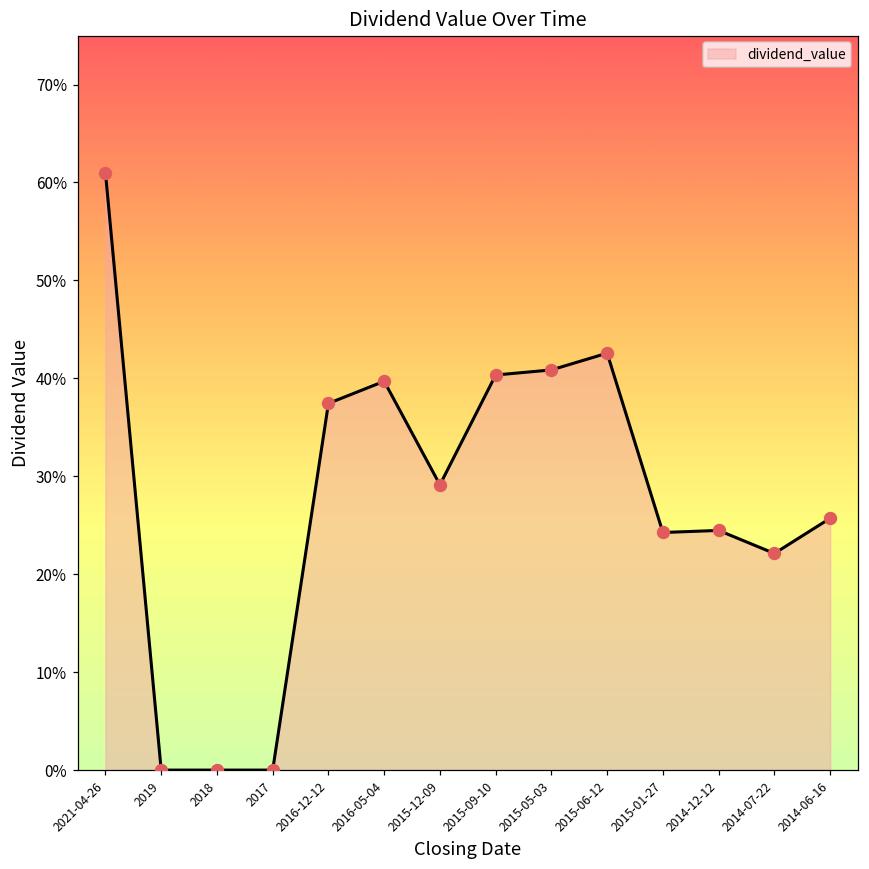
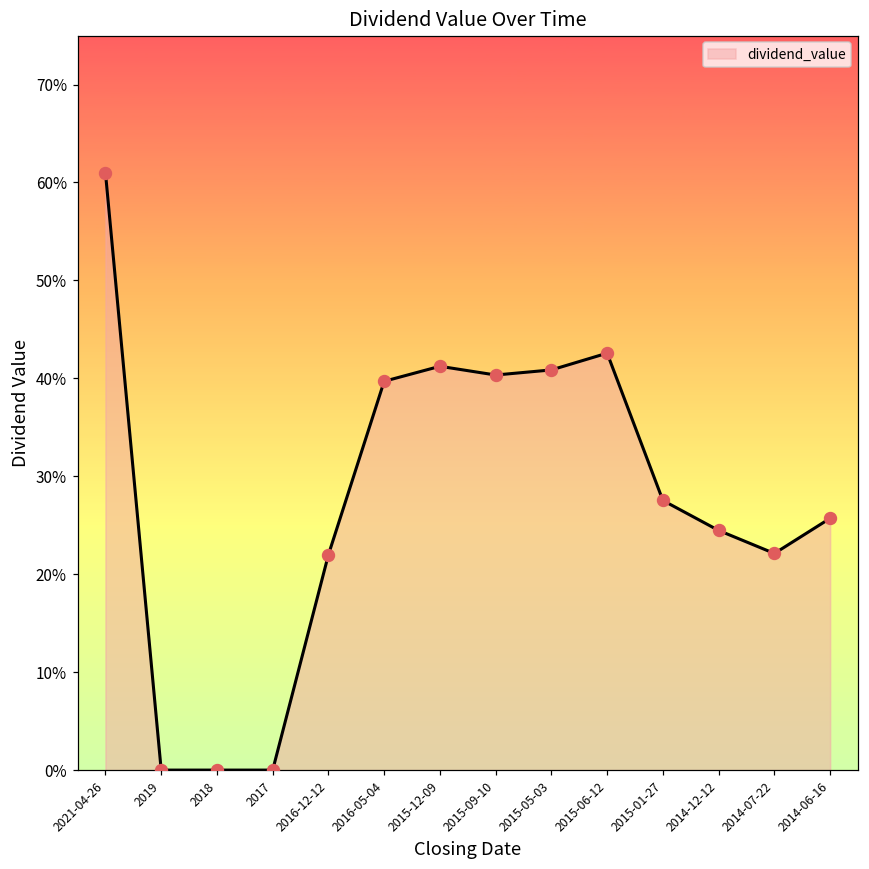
2016-12-12: 37% -> 22%
2015-12-09: 29% -> 41%
2015-01-27: 24% -> 28%
